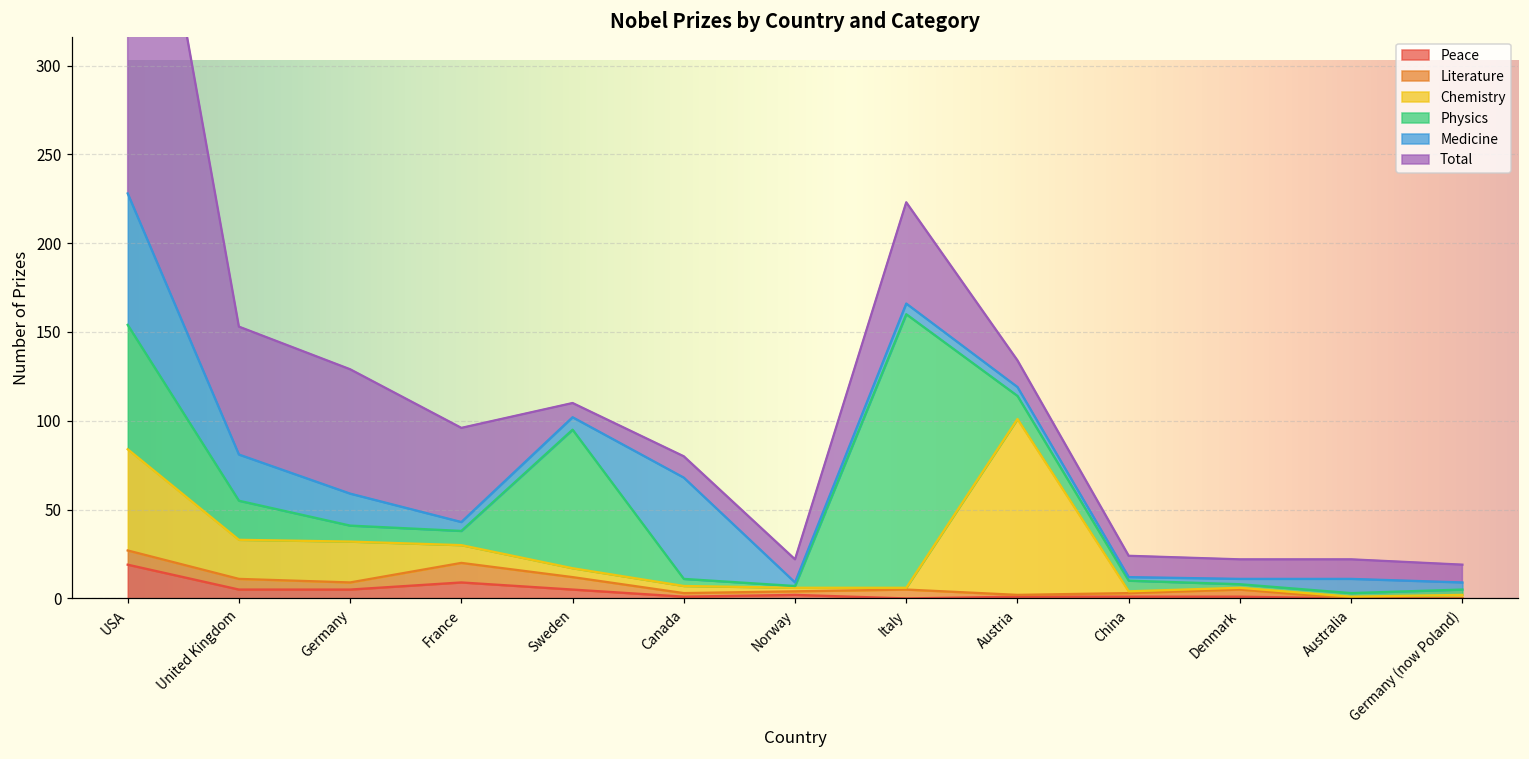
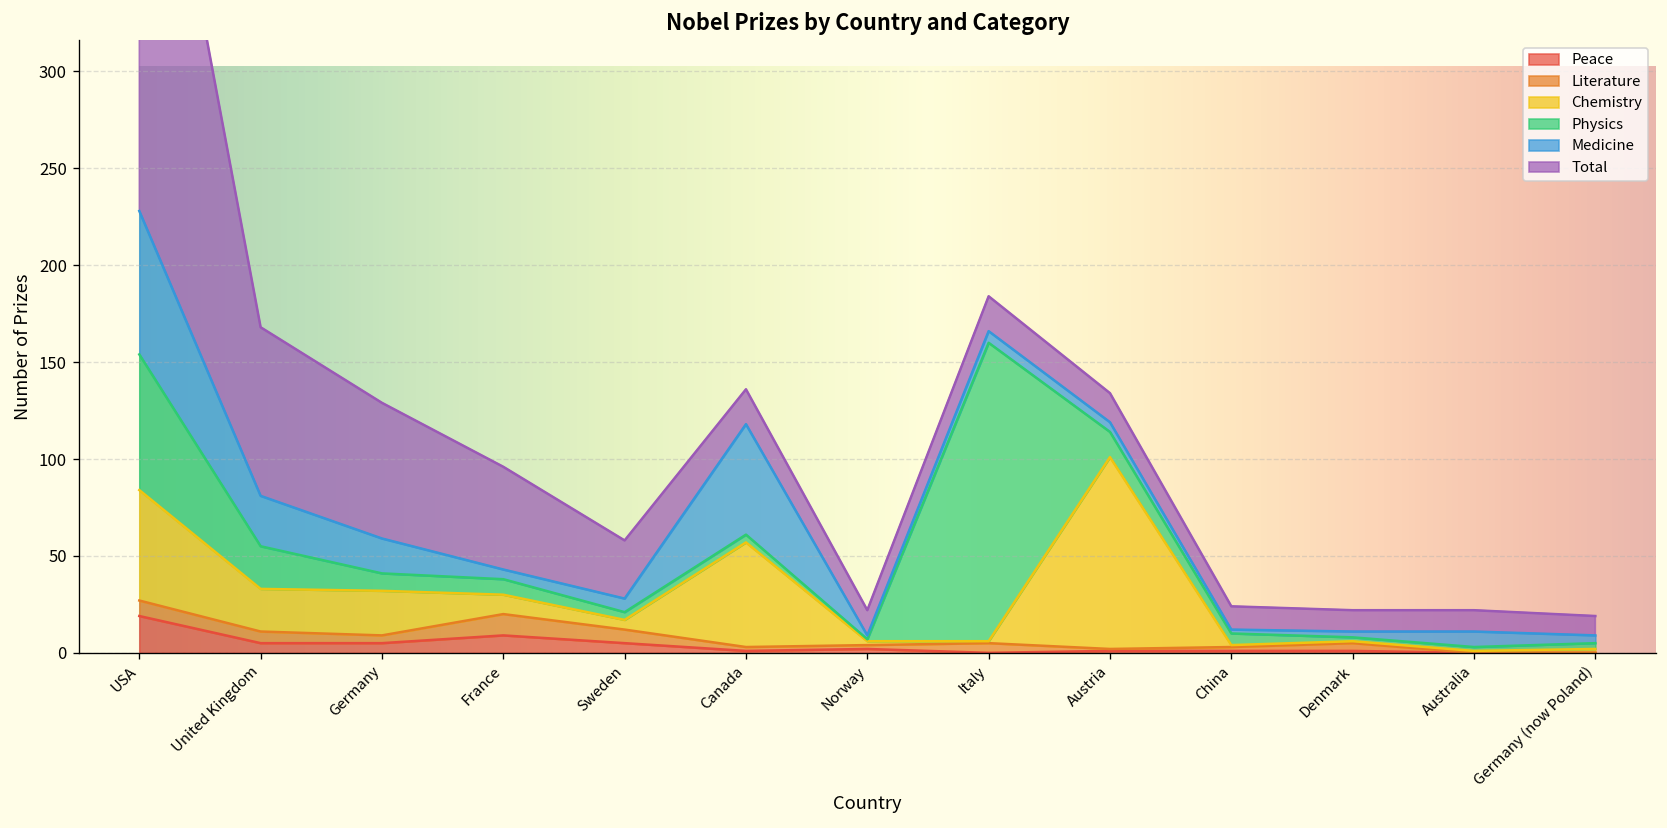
Total, United Kingdom: 72 -> 87
Physics, Sweden: 78 -> 4
Total, Sweden: 8 -> 30
Chemistry, Canada: 4 -> 54
Total, Canada: 12 -> 18
Total, Italy: 57 -> 18
